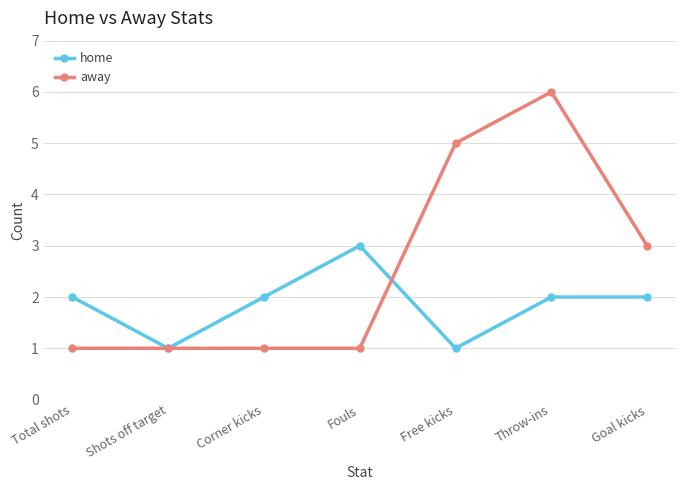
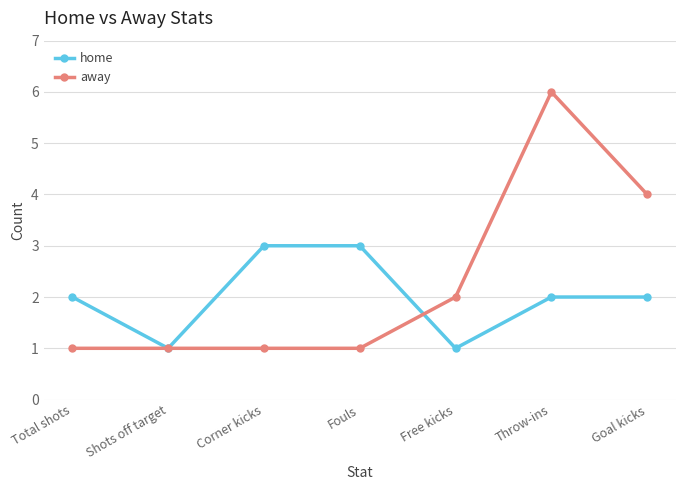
home, Corner kicks: 2 -> 3
away, Free kicks: 5 -> 2
away, Goal kicks: 3 -> 4
